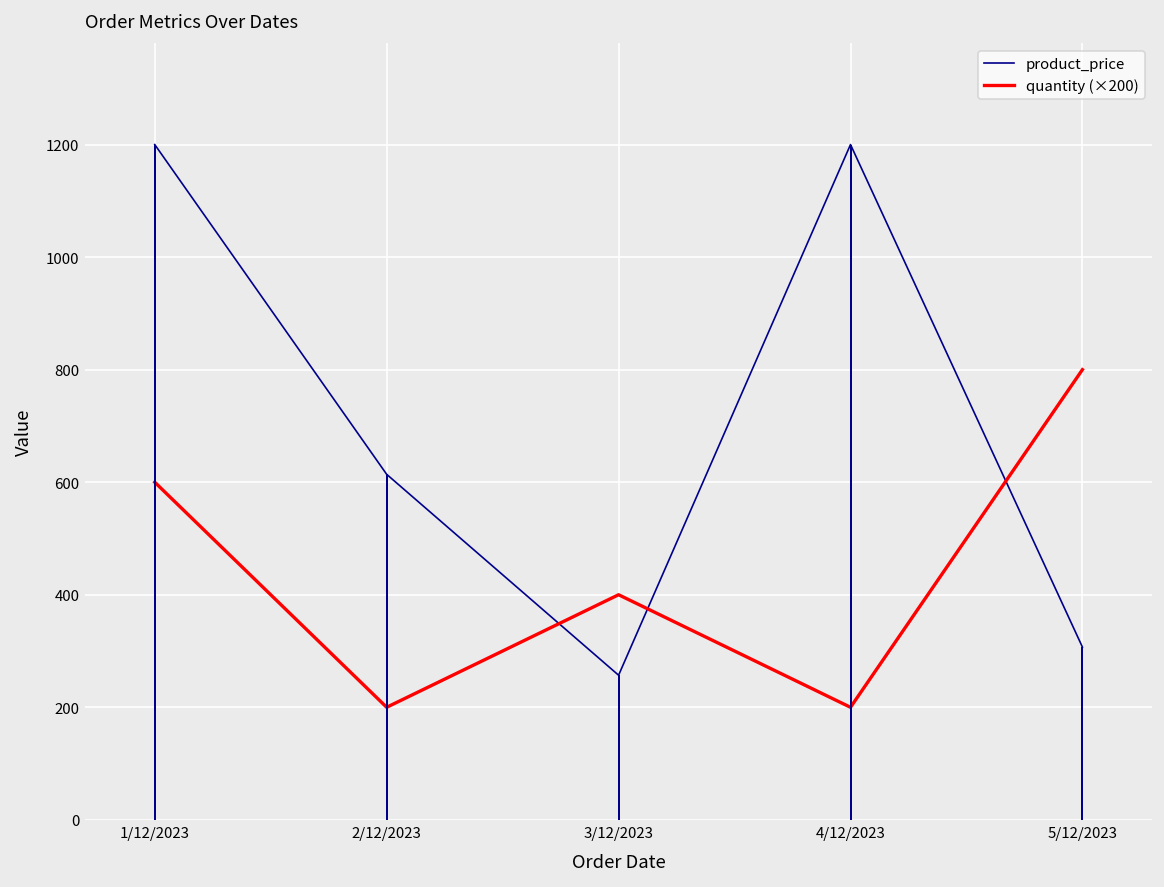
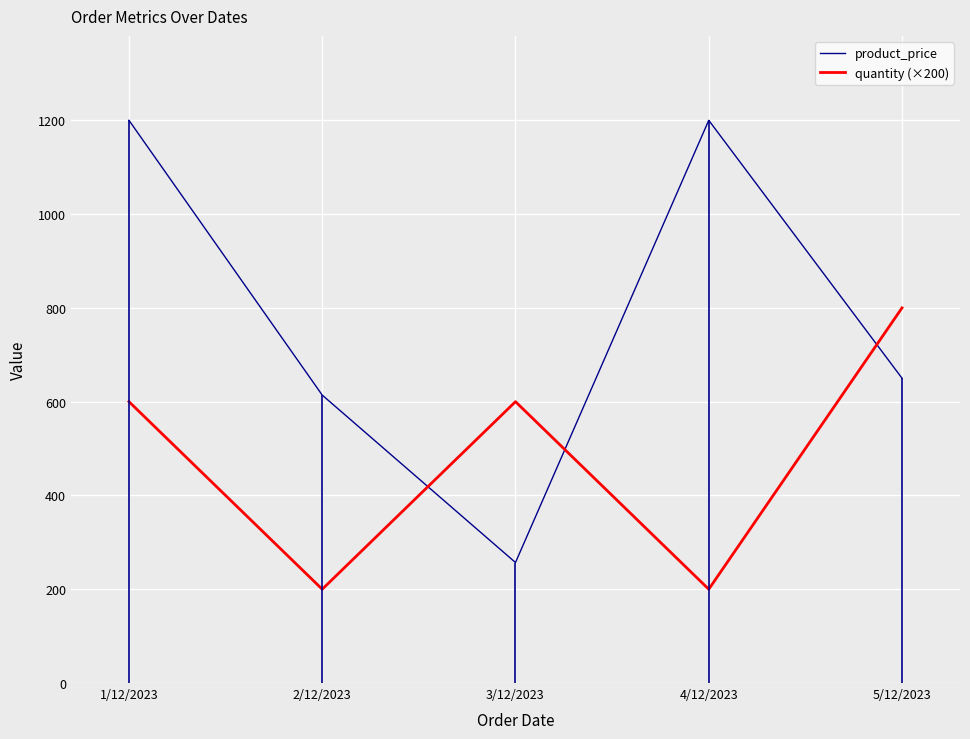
quantity (×200), 3/12/2023: 400 -> 600
product_price, 5/12/2023: 310 -> 650
